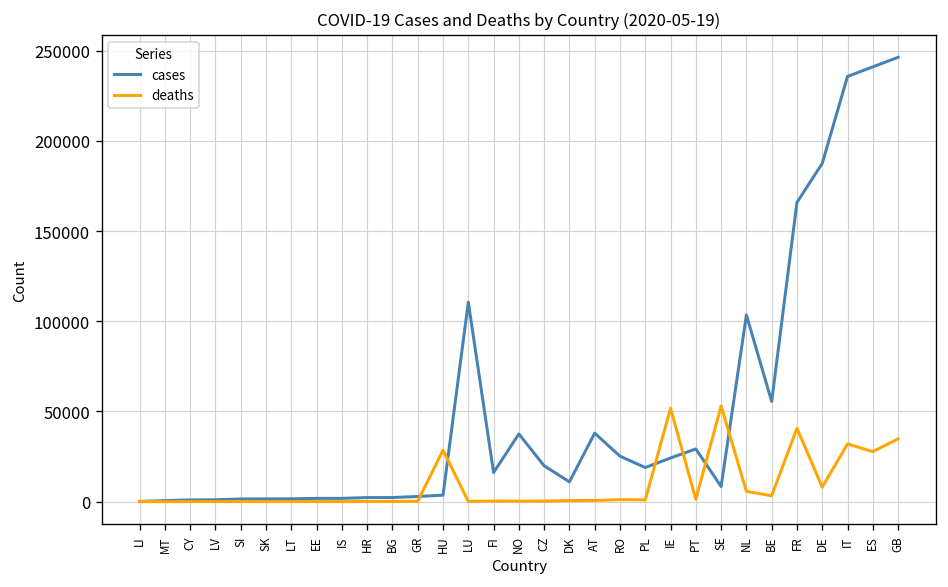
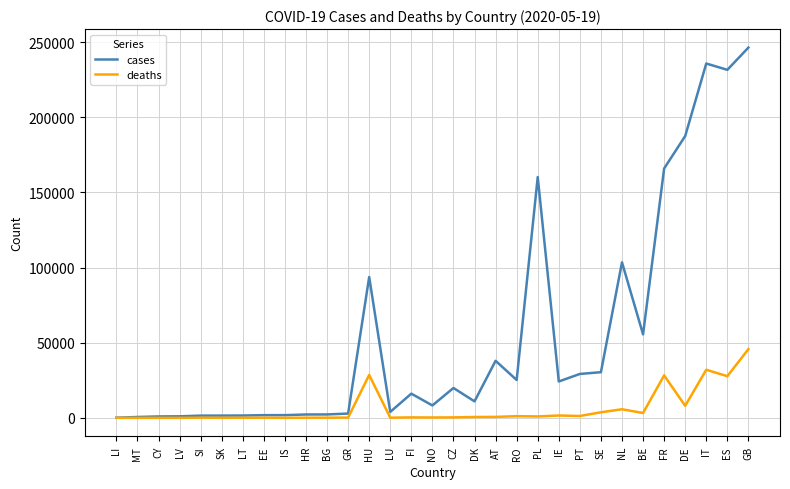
cases, HU: 4000 -> 94000
cases, LU: 111000 -> 4000
cases, NO: 38000 -> 8000
cases, PL: 19000 -> 160000
deaths, IE: 52000 -> 2000
cases, SE: 8000 -> 30000
deaths, SE: 53000 -> 4000
deaths, FR: 41000 -> 28000
cases, ES: 241000 -> 232000
deaths, GB: 35000 -> 46000
